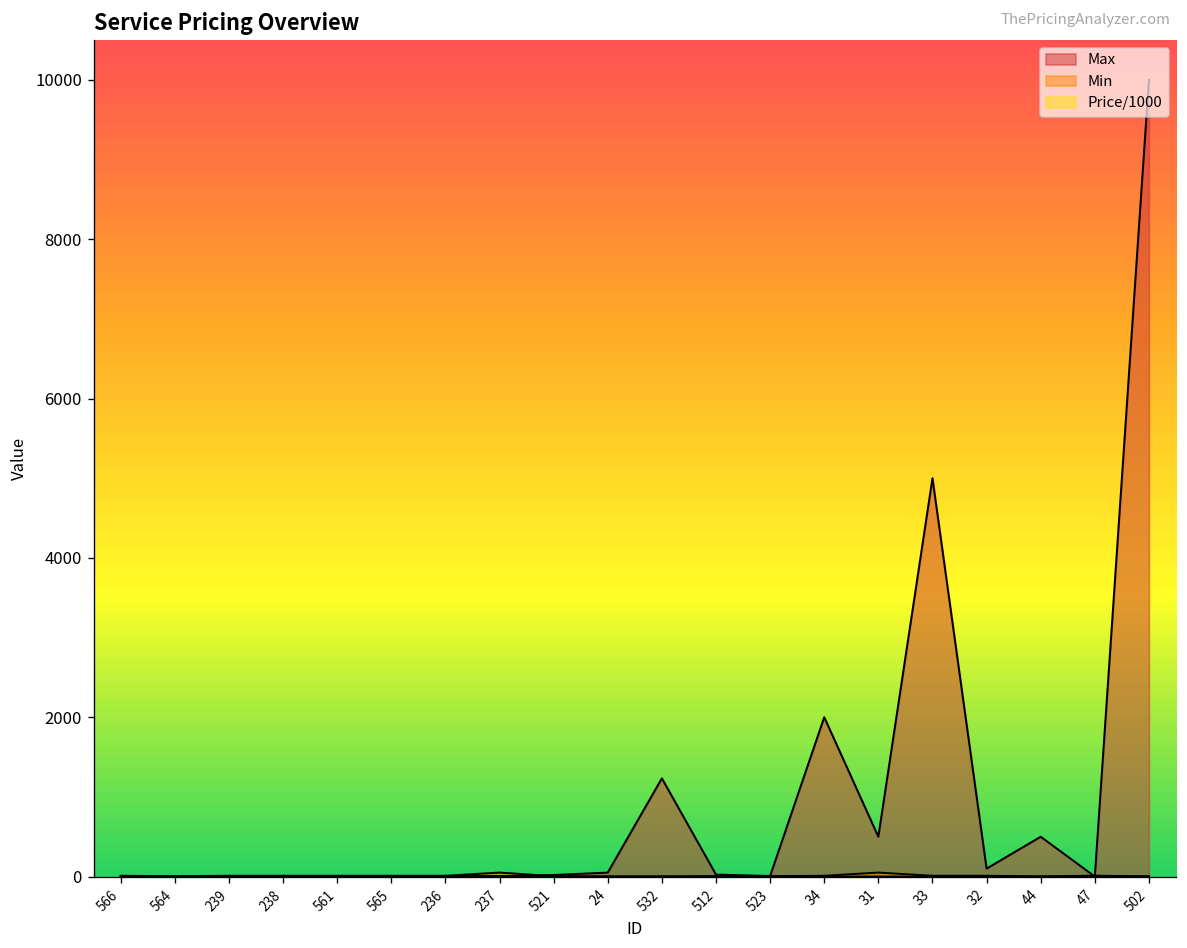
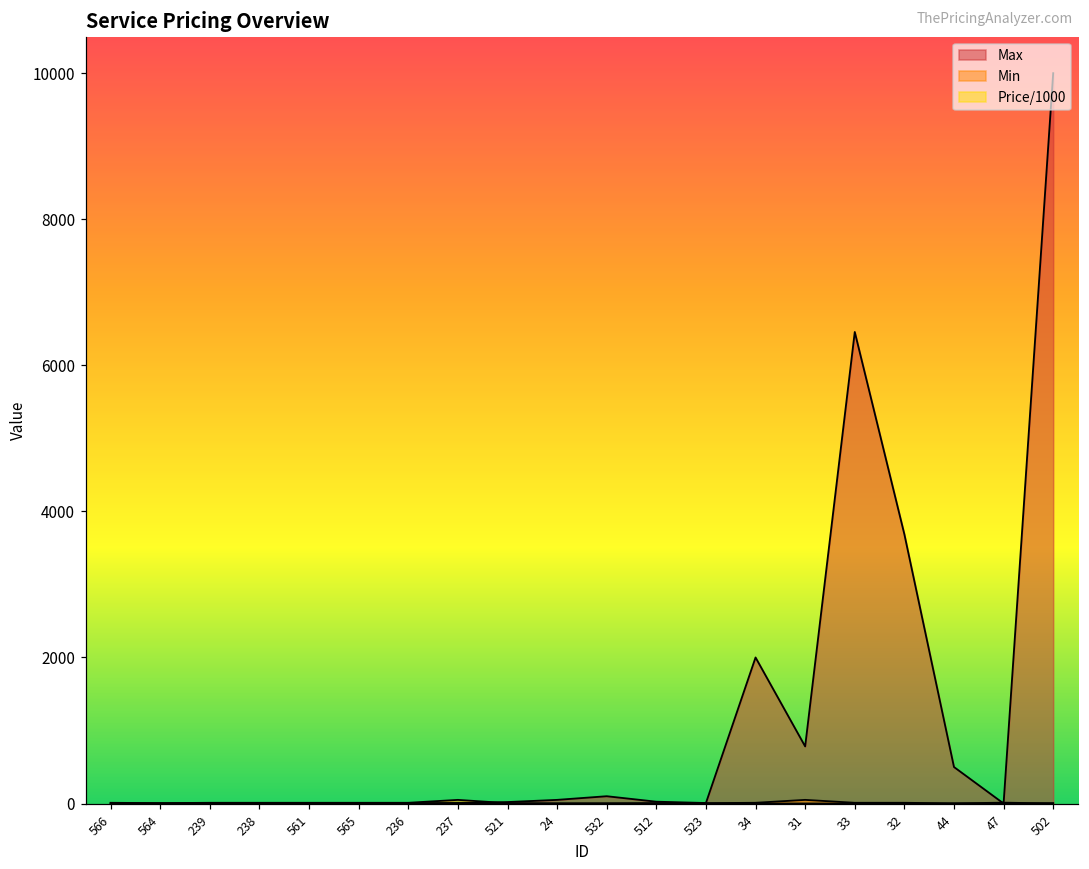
Max, 532: 1200 -> 100
Max, 31: 500 -> 800
Max, 33: 5000 -> 6500
Max, 32: 100 -> 3700
